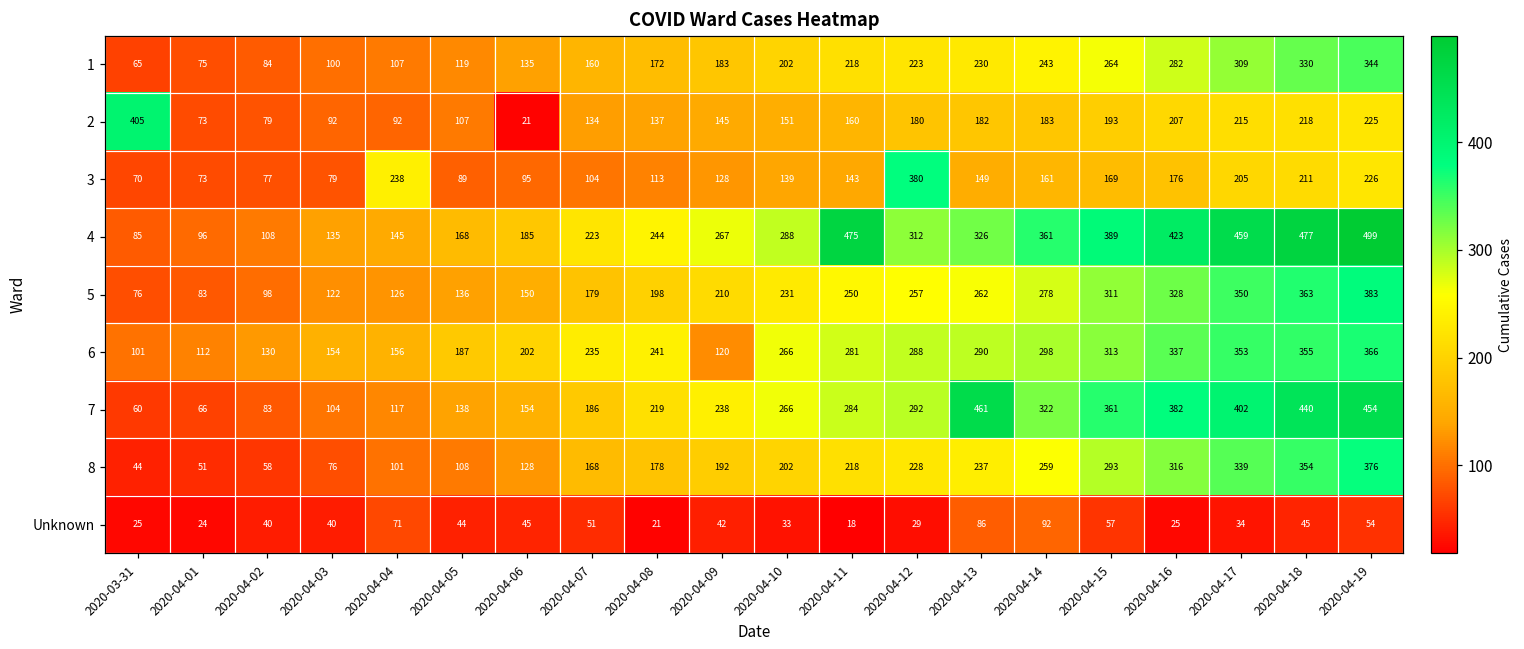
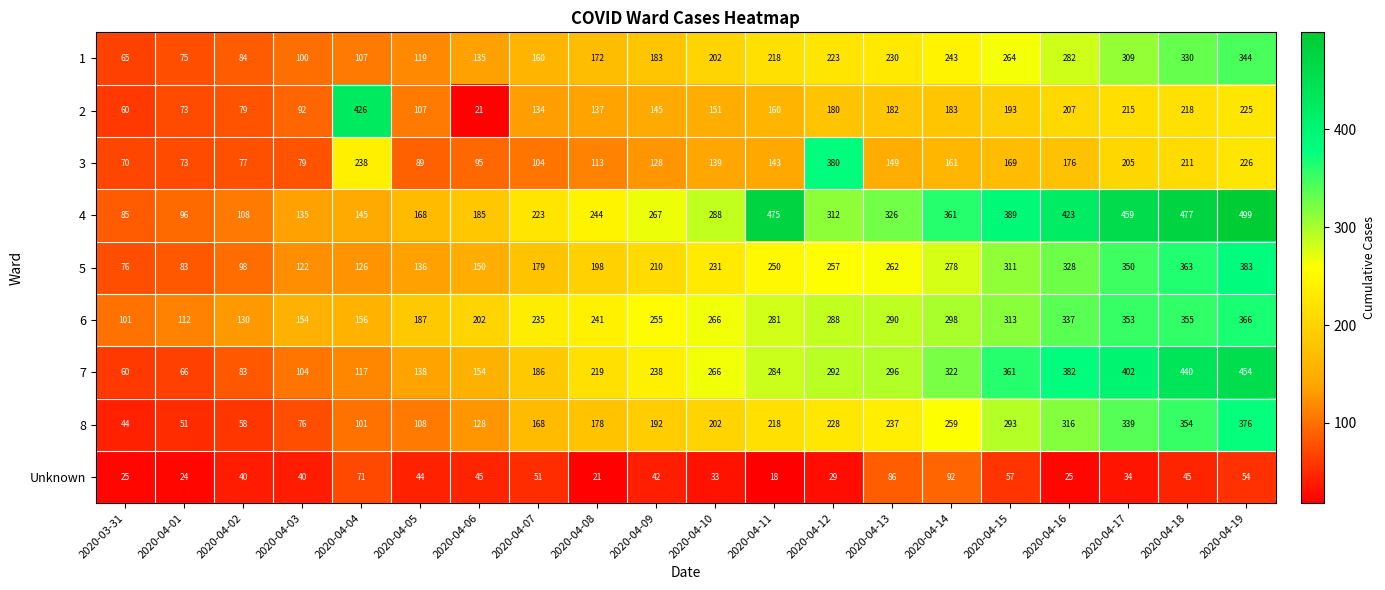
2, 2020-03-31: 405 -> 60
2, 2020-04-04: 92 -> 426
6, 2020-04-09: 120 -> 255
7, 2020-04-13: 461 -> 296
